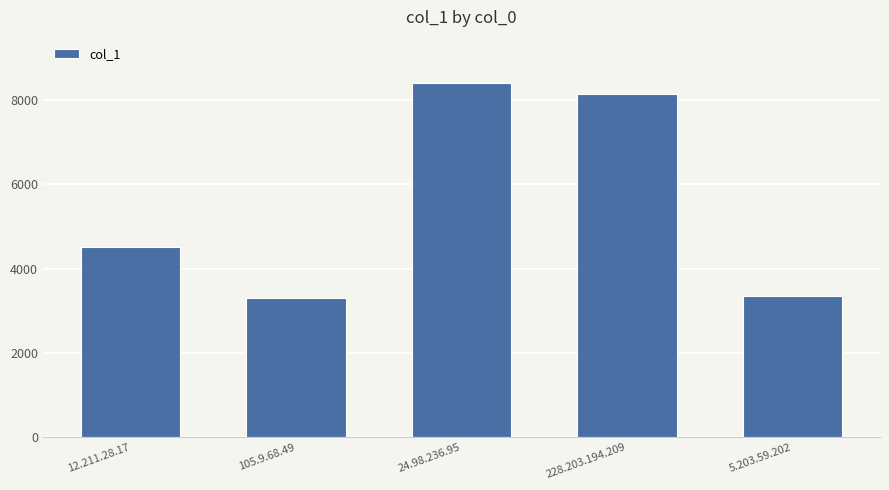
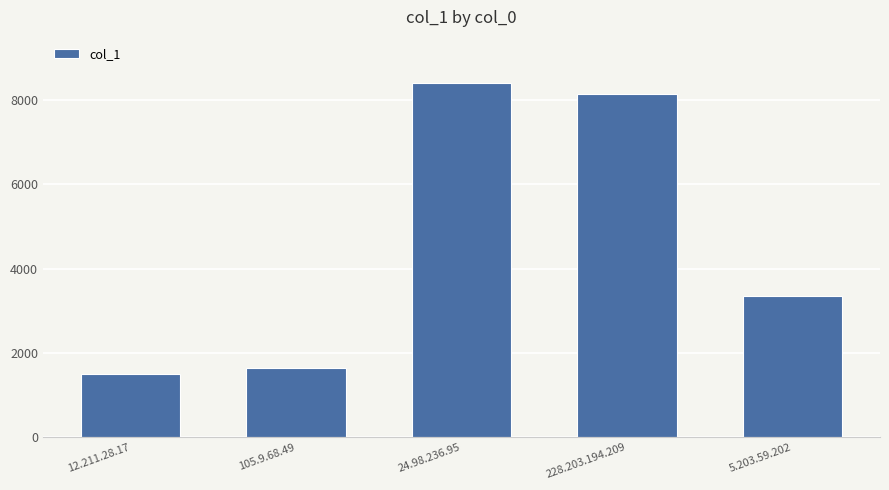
12.211.28.17: 4500 -> 1500
105.9.68.49: 3300 -> 1600
